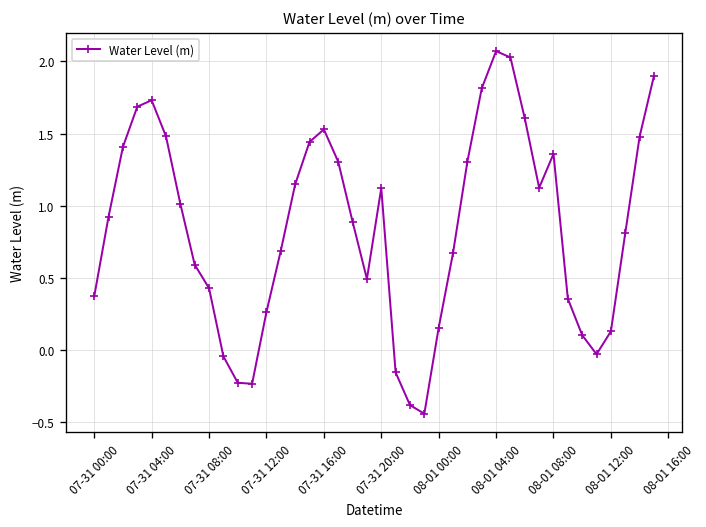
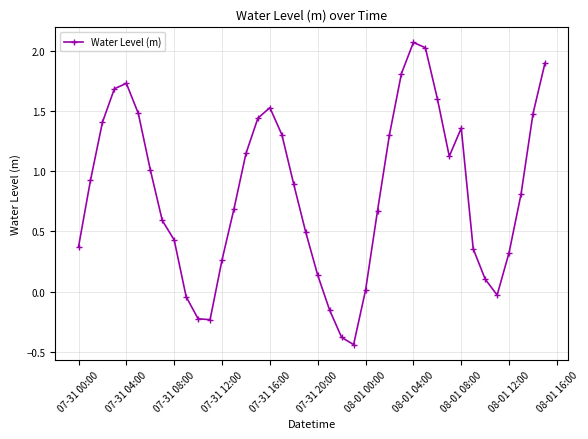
07-31 20:00: 1.12 -> 0.14
08-01 00:00: 0.16 -> 0.01
08-01 12:00: 0.13 -> 0.32
